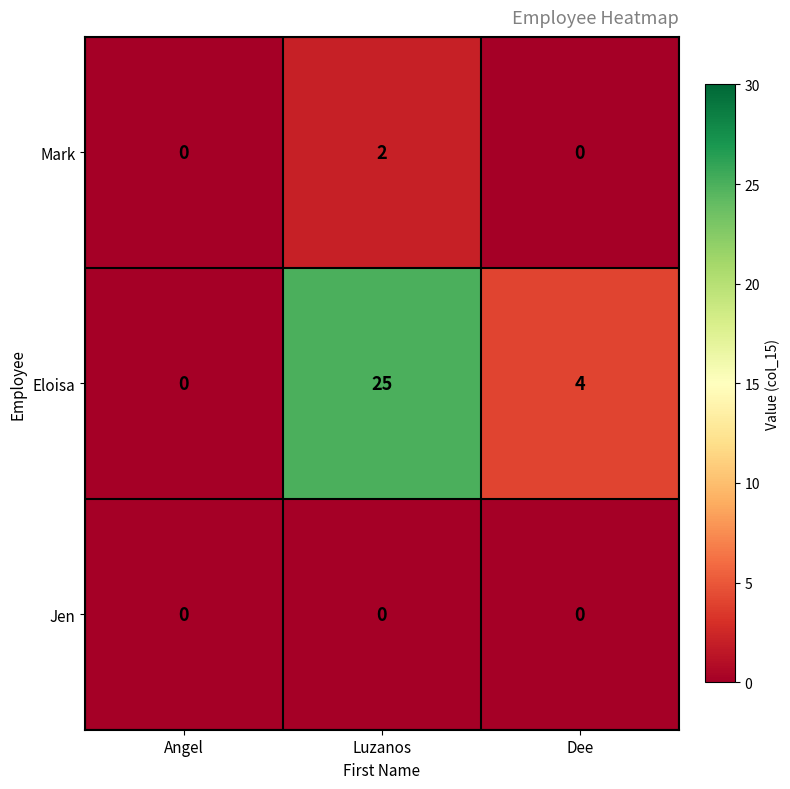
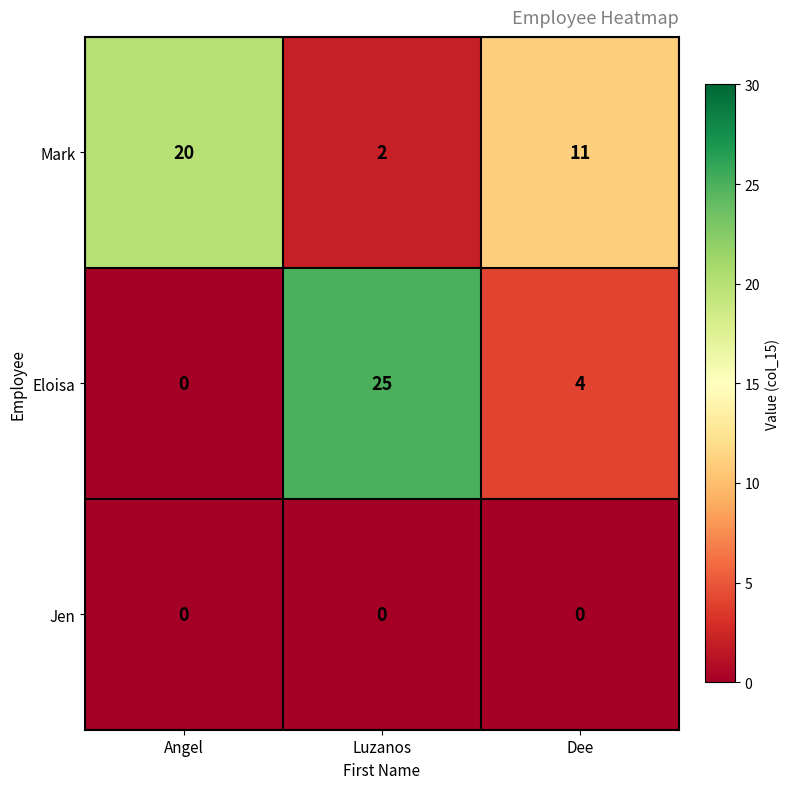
Mark, Angel: 0 -> 20
Mark, Dee: 0 -> 11
